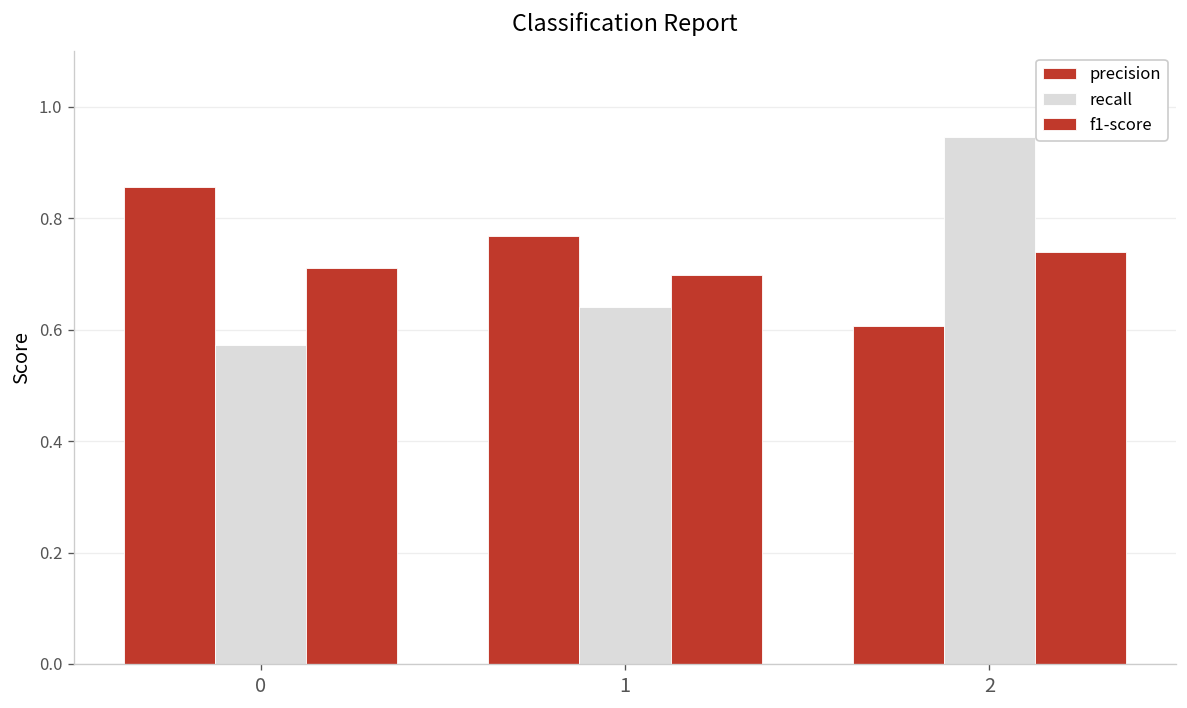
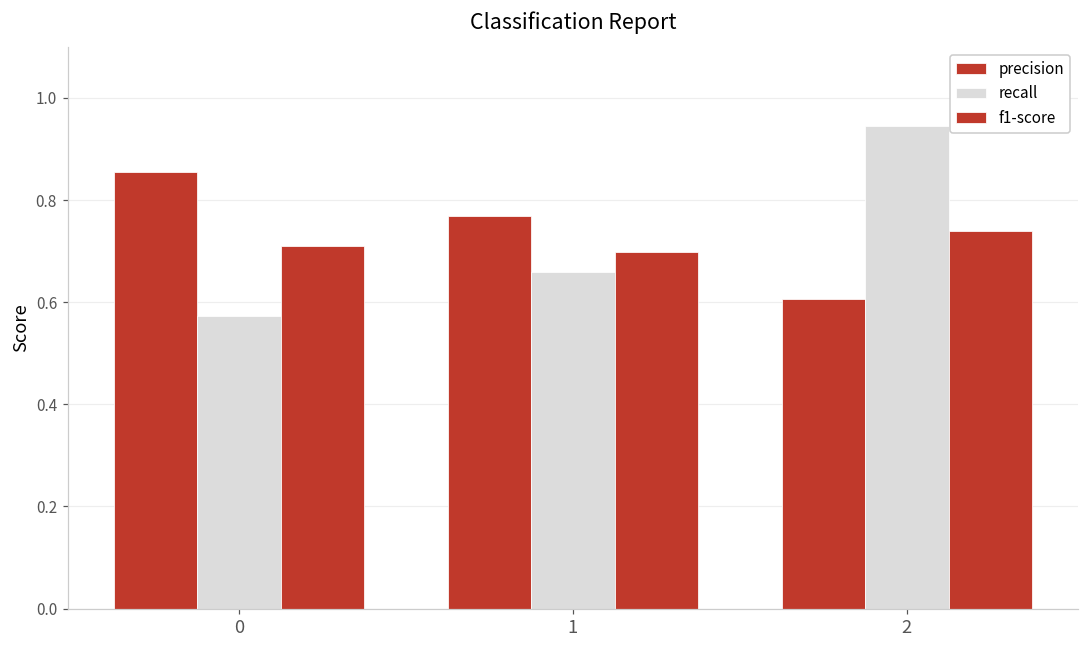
recall, 1: 0.64 -> 0.66
